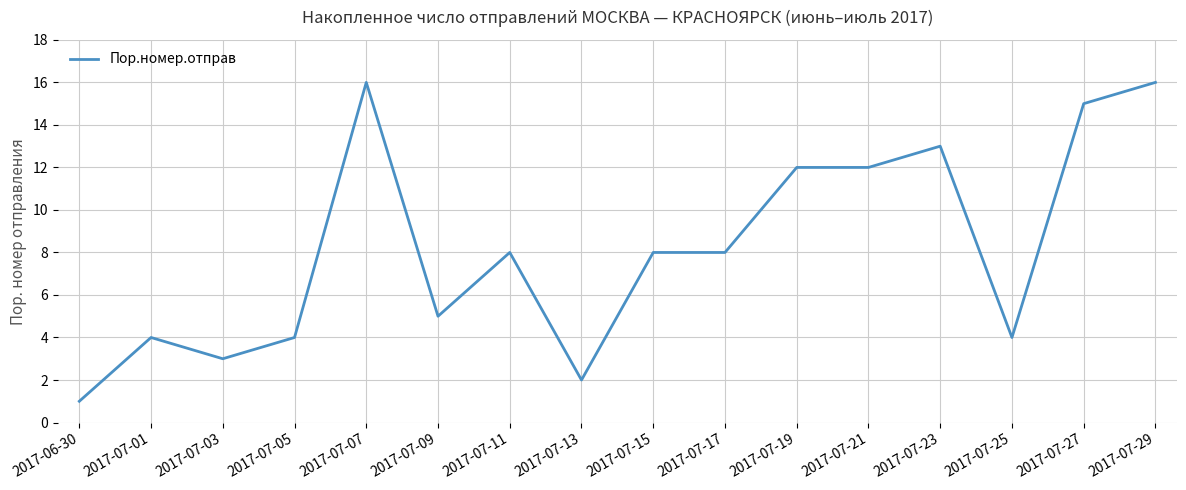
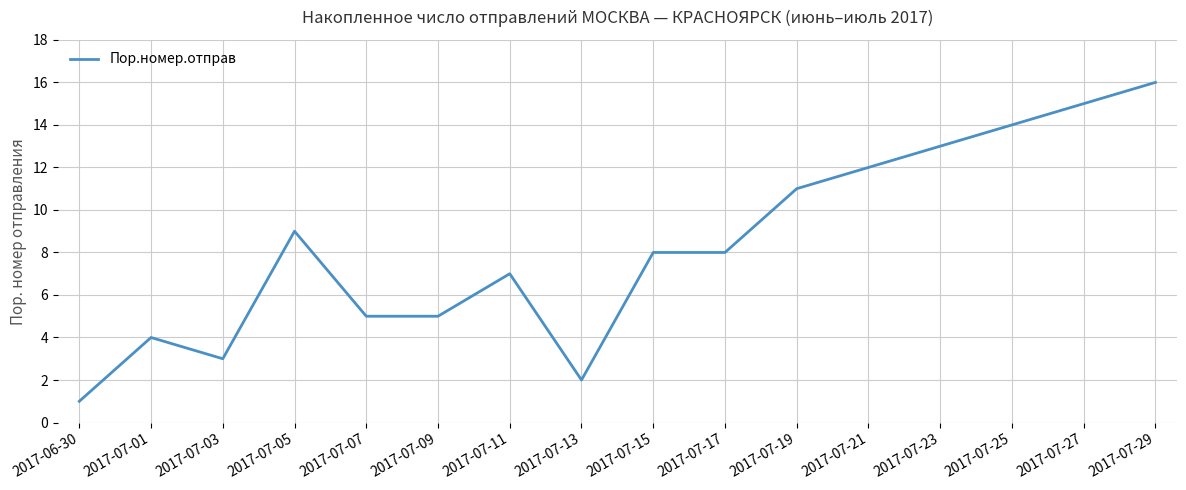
2017-07-05: 4 -> 9
2017-07-07: 16 -> 5
2017-07-11: 8 -> 7
2017-07-19: 12 -> 11
2017-07-25: 4 -> 14
